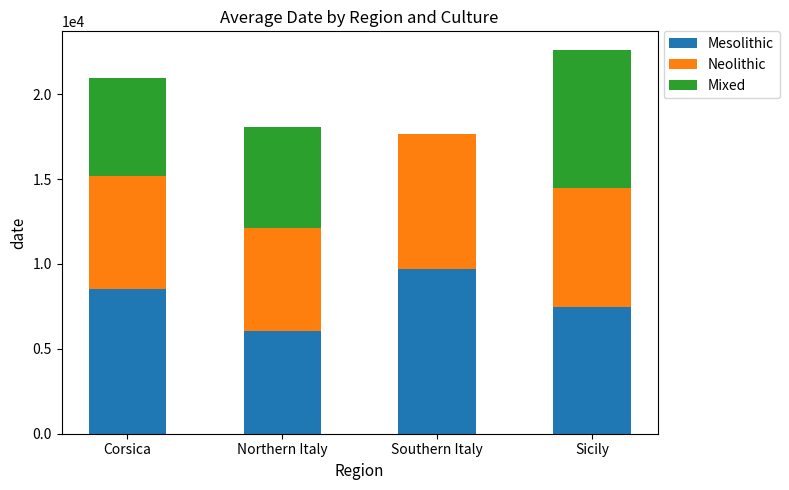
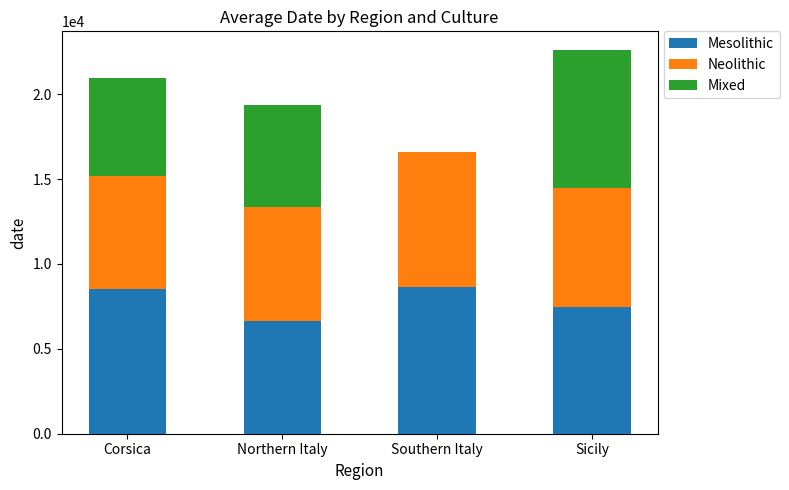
Mesolithic, Northern Italy: 6100 -> 6600
Neolithic, Northern Italy: 6000 -> 6700
Mesolithic, Southern Italy: 9700 -> 8600
